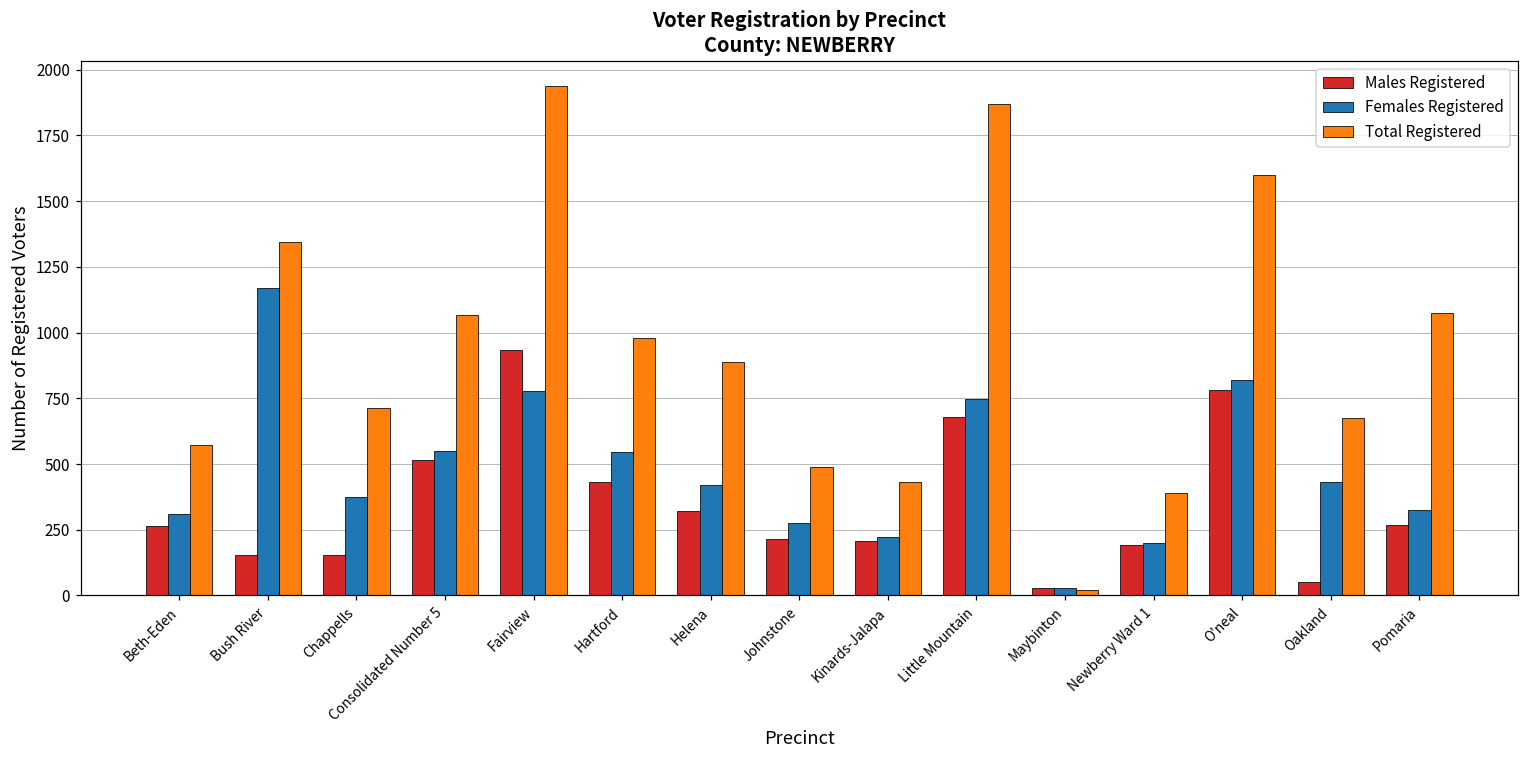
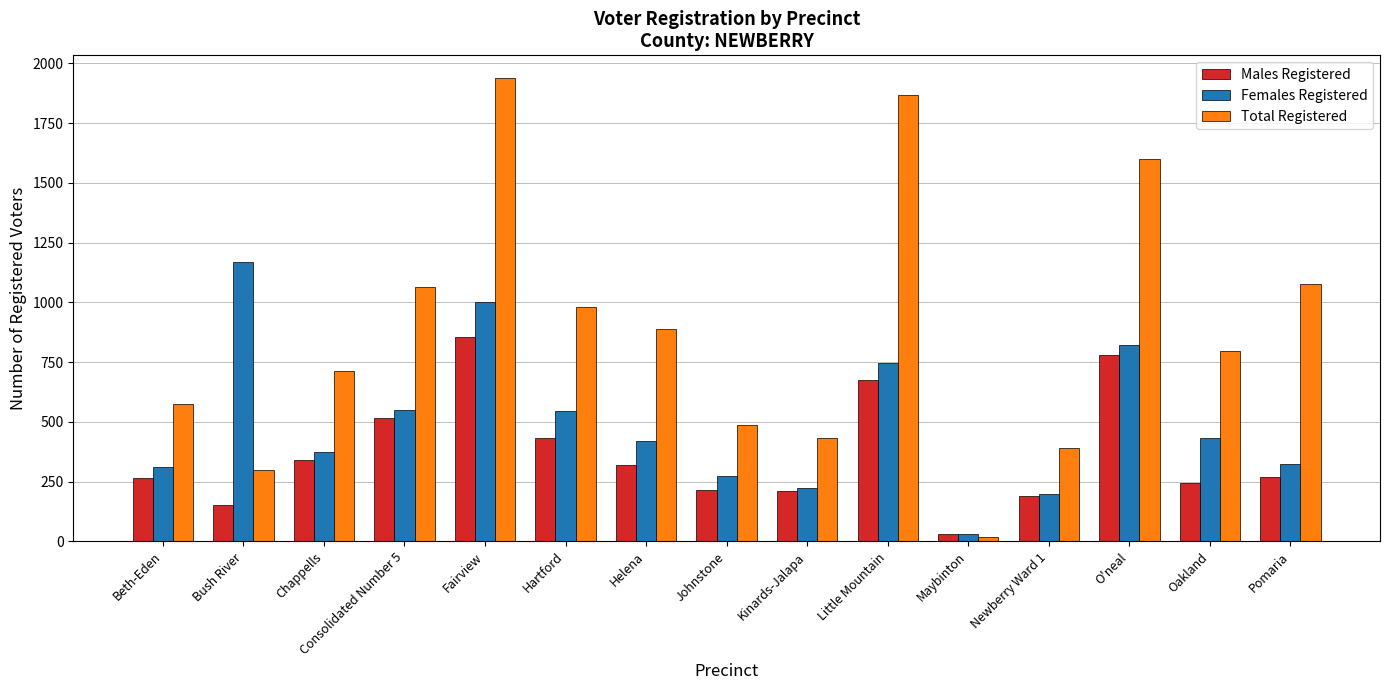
Total Registered, Bush River: 1350 -> 300
Males Registered, Chappells: 150 -> 340
Males Registered, Fairview: 930 -> 850
Females Registered, Fairview: 780 -> 1000
Males Registered, Oakland: 50 -> 240
Total Registered, Oakland: 670 -> 800
